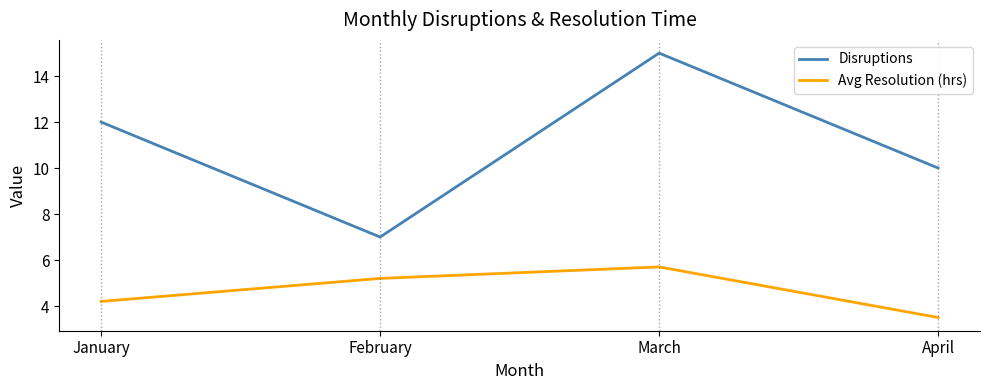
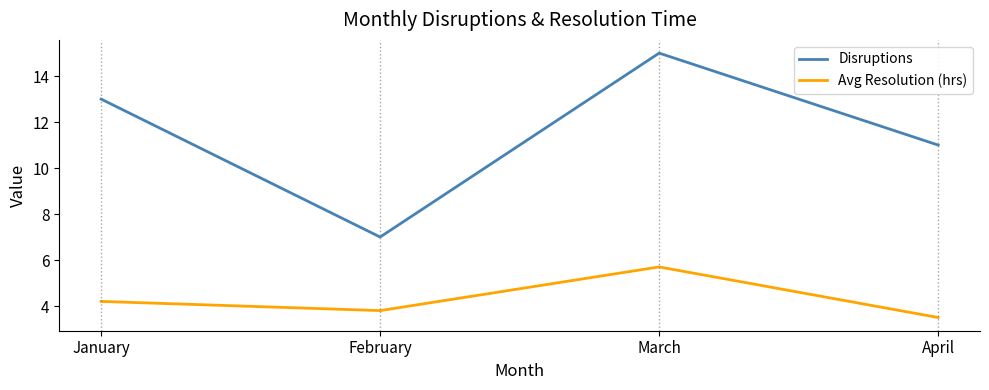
Disruptions, January: 12 -> 13
Avg Resolution (hrs), February: 5.2 -> 3.8
Disruptions, April: 10 -> 11
